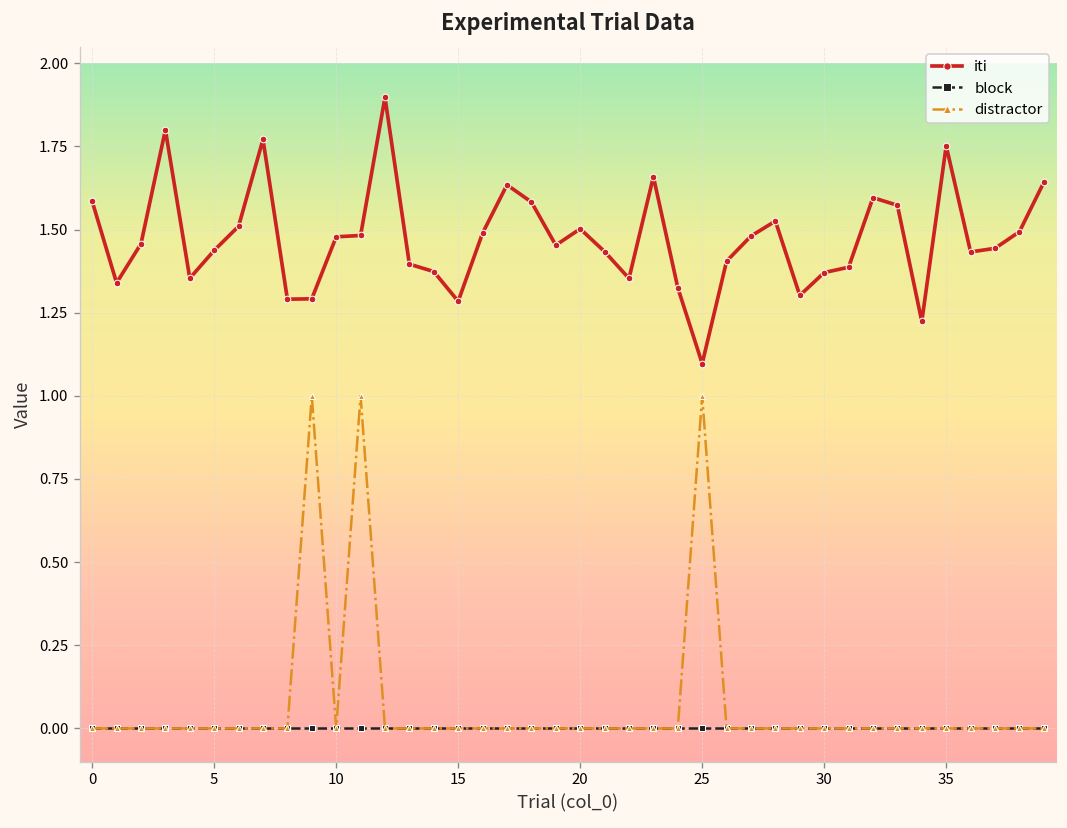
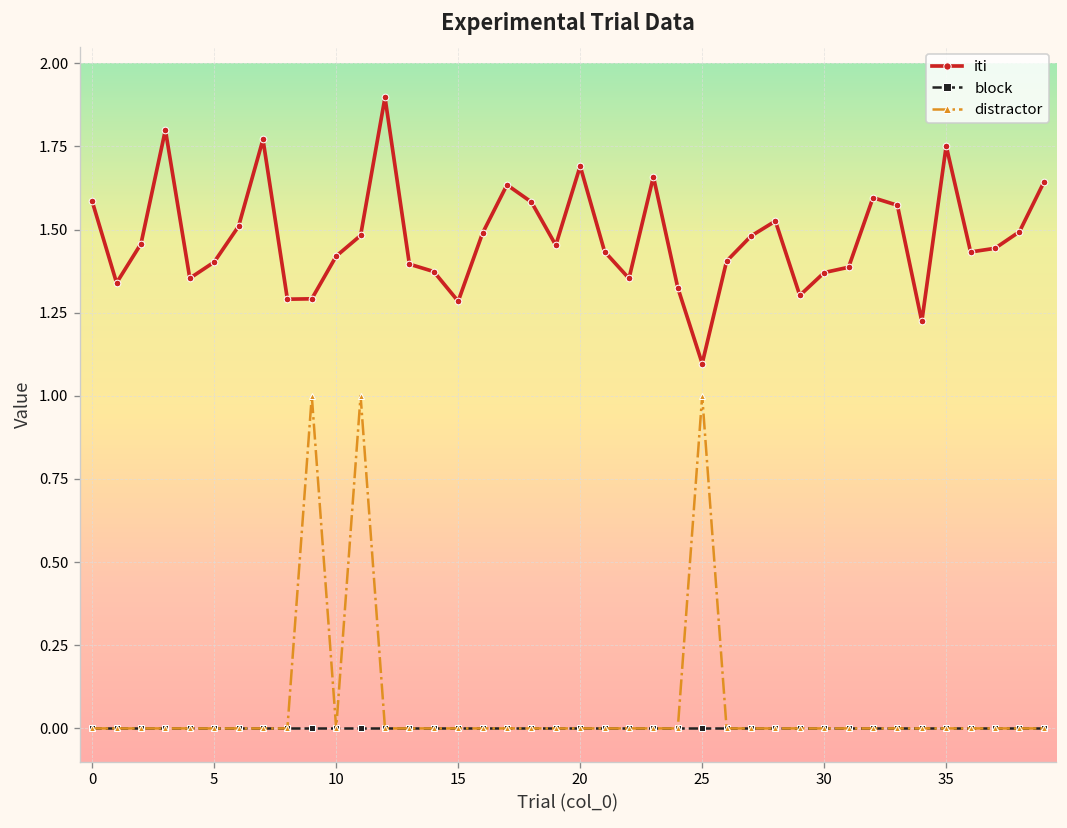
iti, 5: 1.44 -> 1.40
iti, 10: 1.48 -> 1.42
iti, 20: 1.50 -> 1.69
